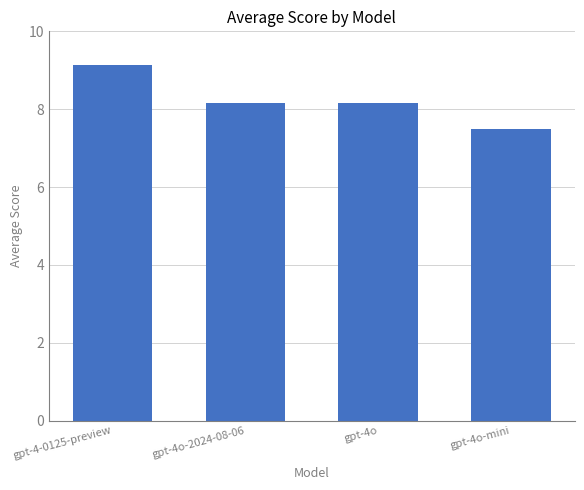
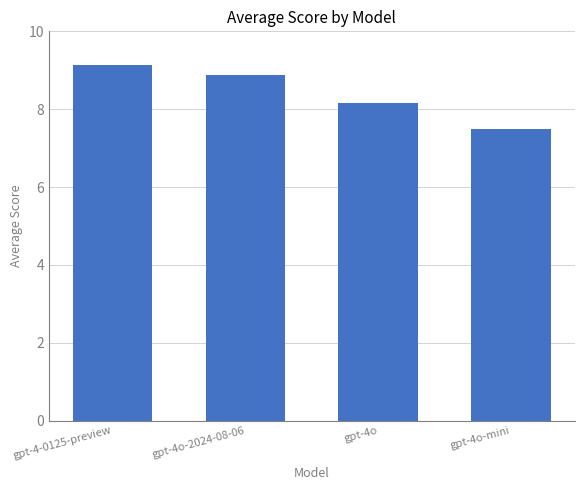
gpt-4o-2024-08-06: 8.2 -> 8.9
